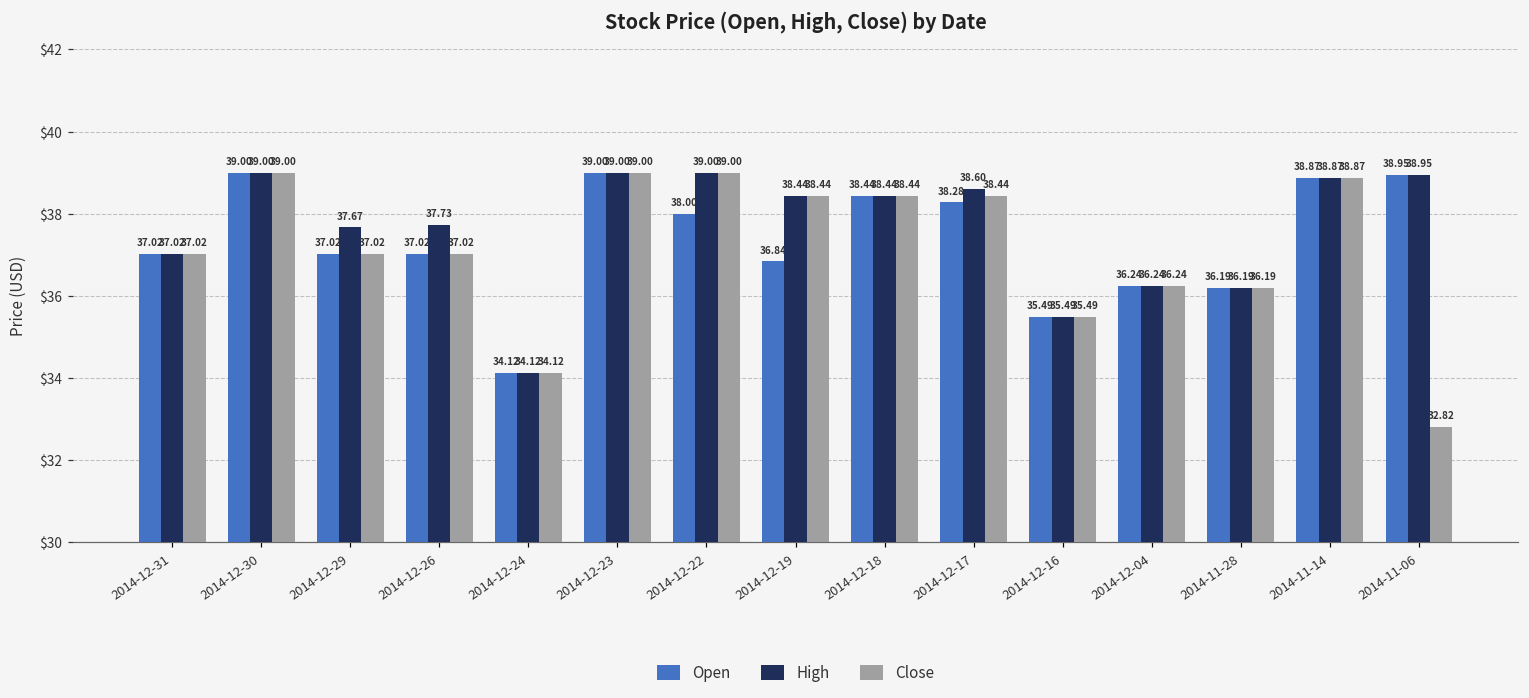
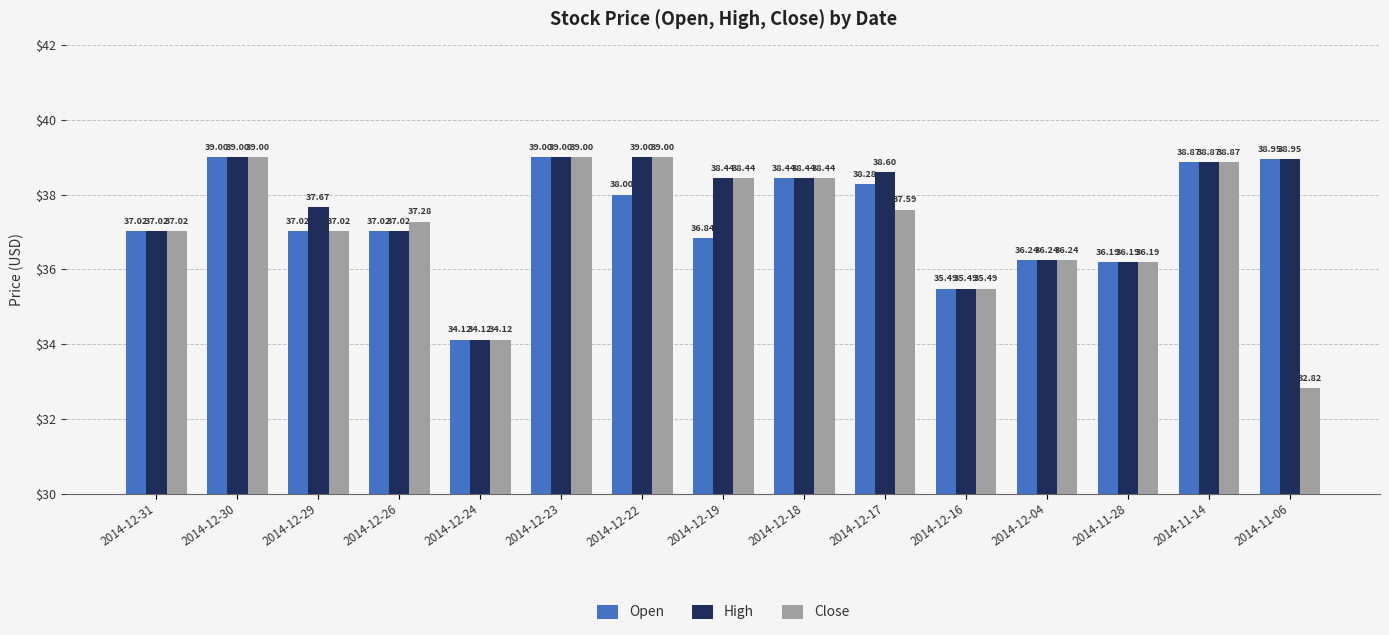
High, 2014-12-26: 37.73 -> 37.02
Close, 2014-12-26: 37.02 -> 37.28
Close, 2014-12-17: 38.44 -> 37.59
